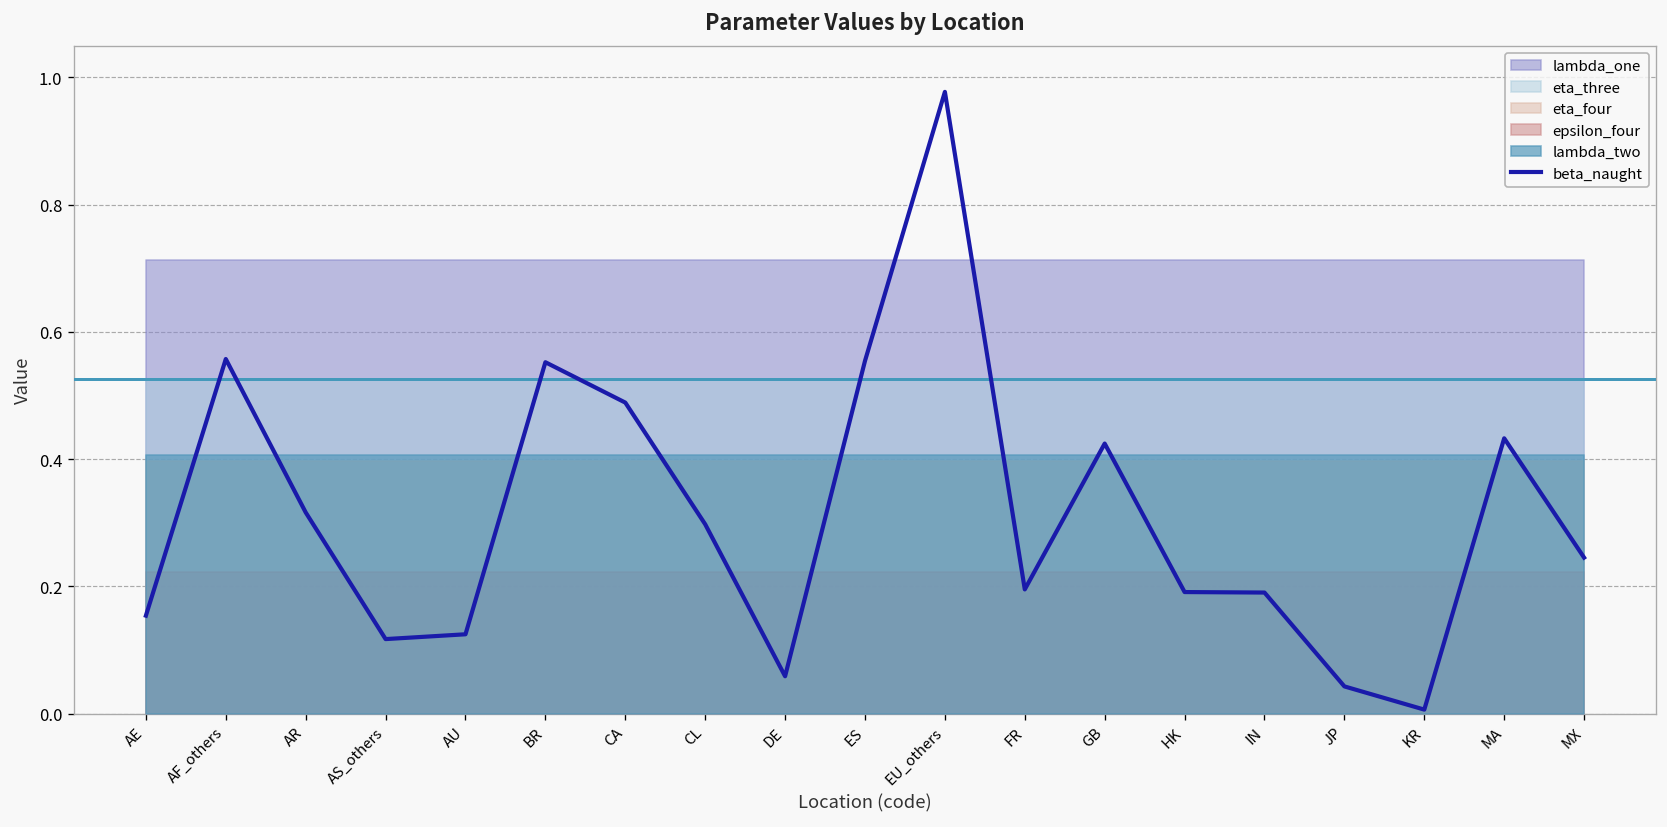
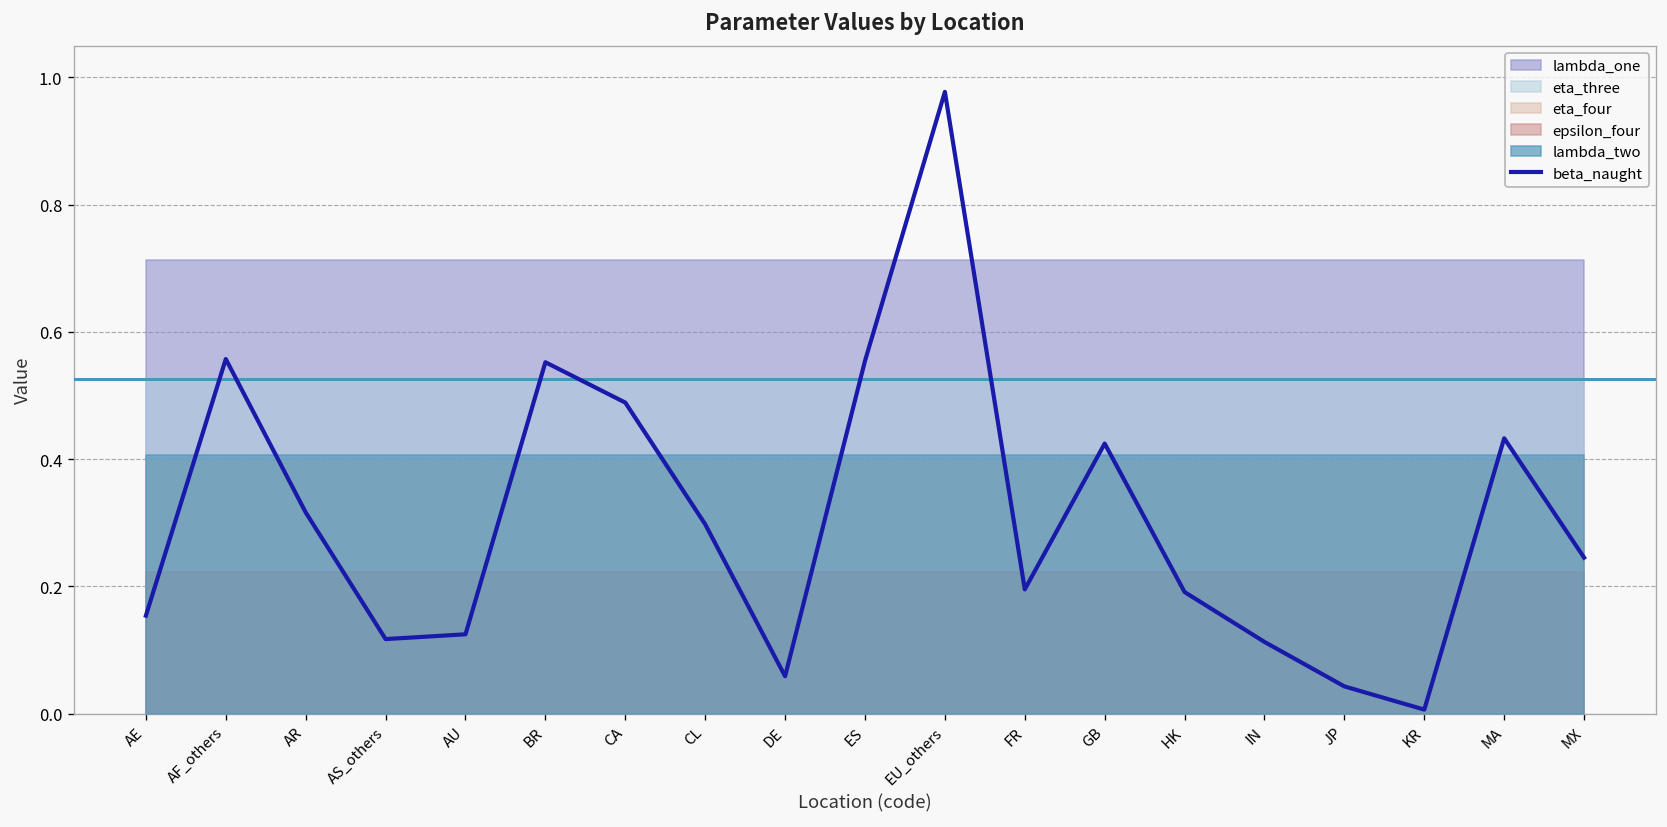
beta_naught, IN: 0.19 -> 0.11
